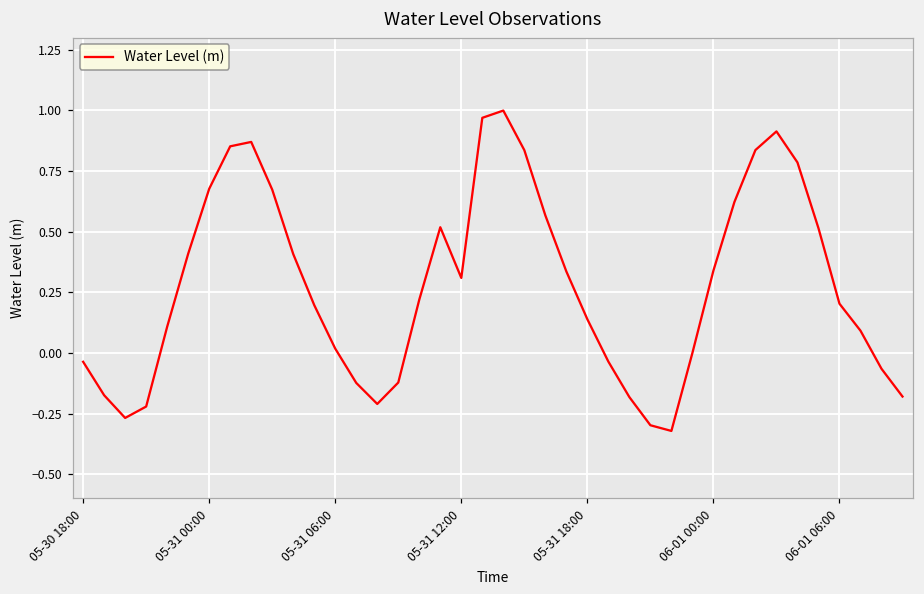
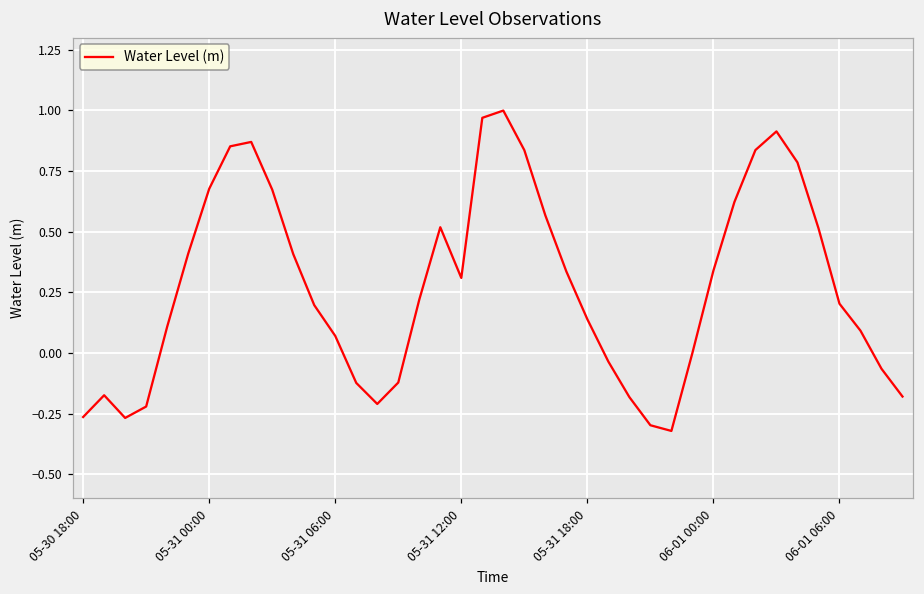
05-30 18:00: -0.04 -> -0.26
05-31 06:00: 0.02 -> 0.07
